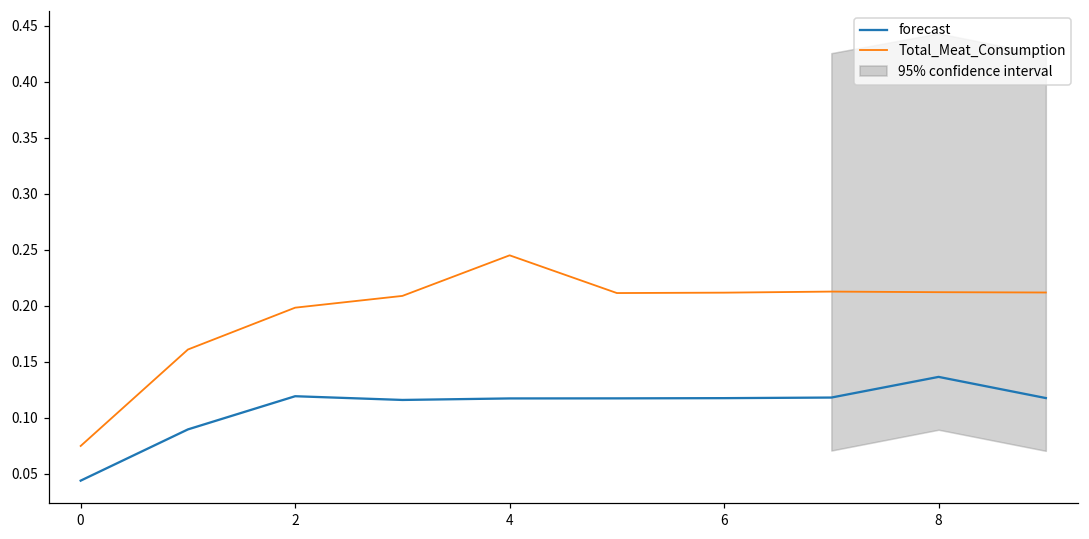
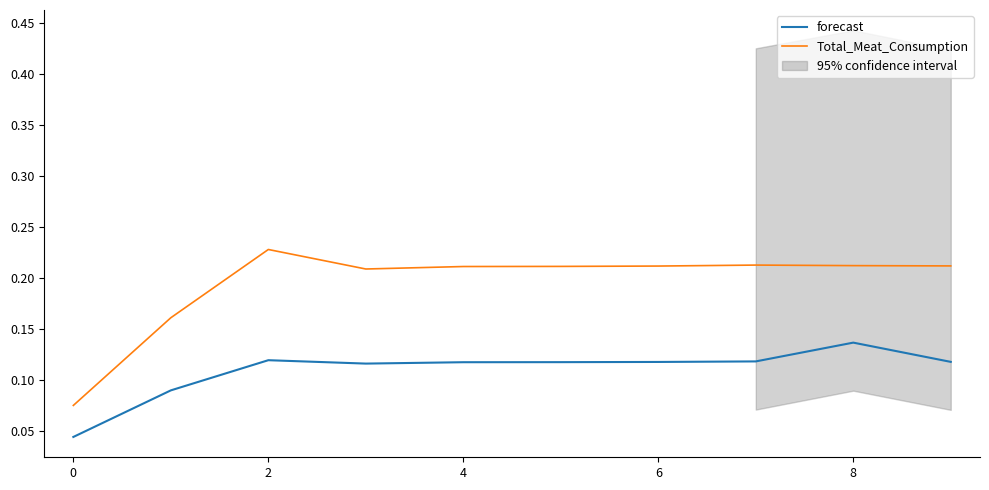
Total_Meat_Consumption, 2: 0.198 -> 0.228
Total_Meat_Consumption, 4: 0.245 -> 0.211
